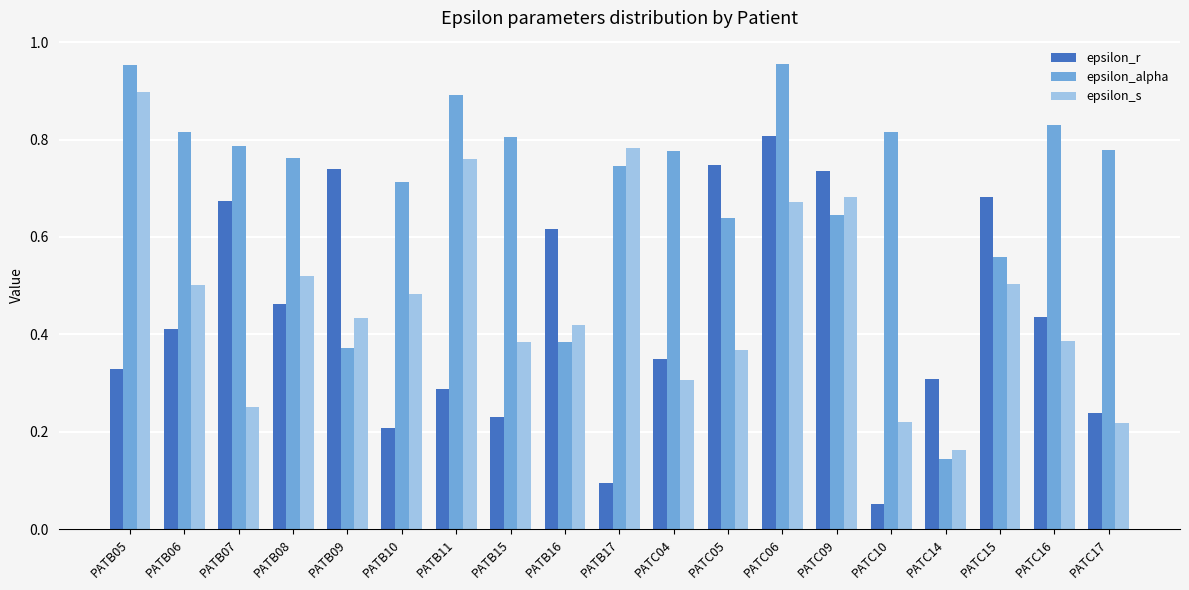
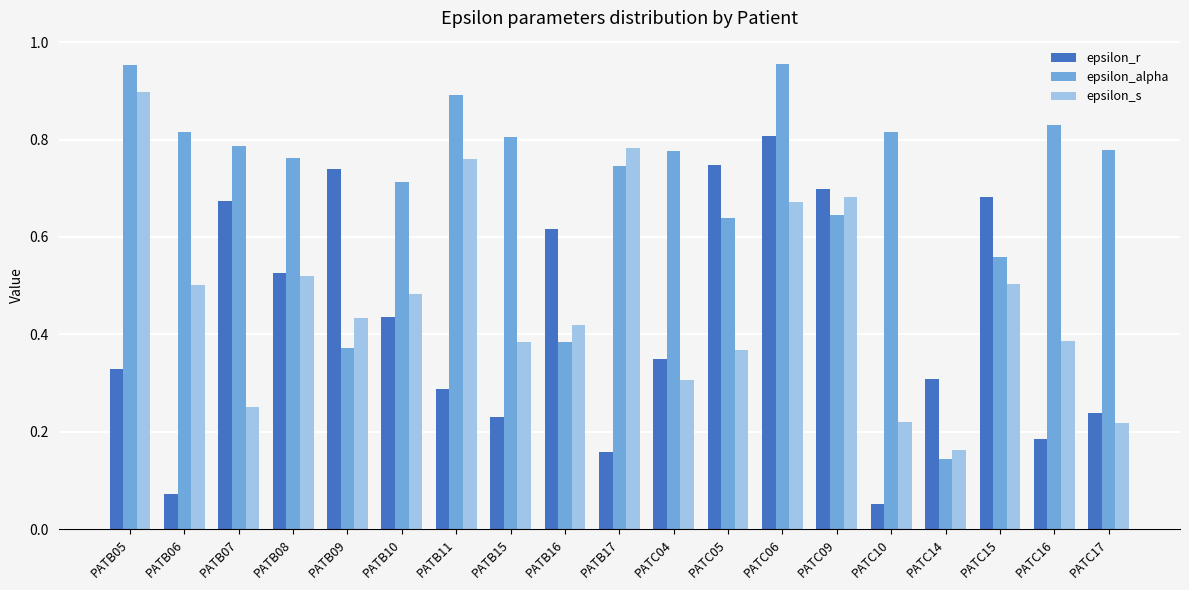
epsilon_r, PATB06: 0.41 -> 0.07
epsilon_r, PATB08: 0.46 -> 0.53
epsilon_r, PATB10: 0.21 -> 0.43
epsilon_r, PATB17: 0.09 -> 0.16
epsilon_r, PATC09: 0.74 -> 0.70
epsilon_r, PATC16: 0.44 -> 0.18
